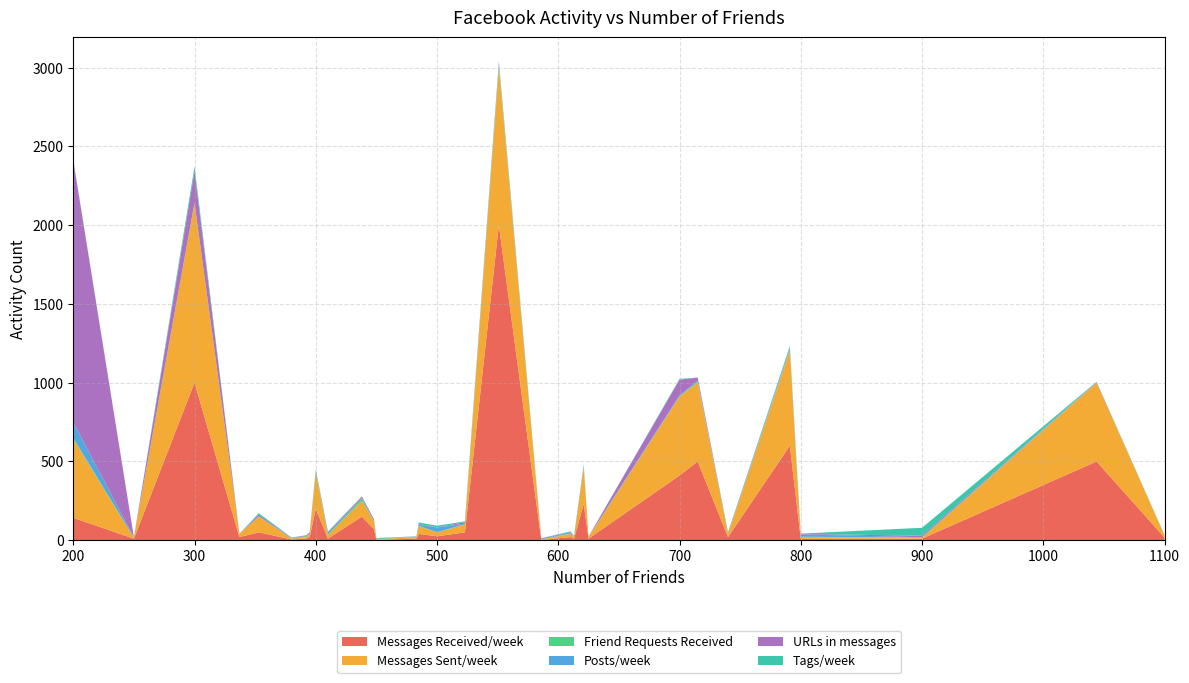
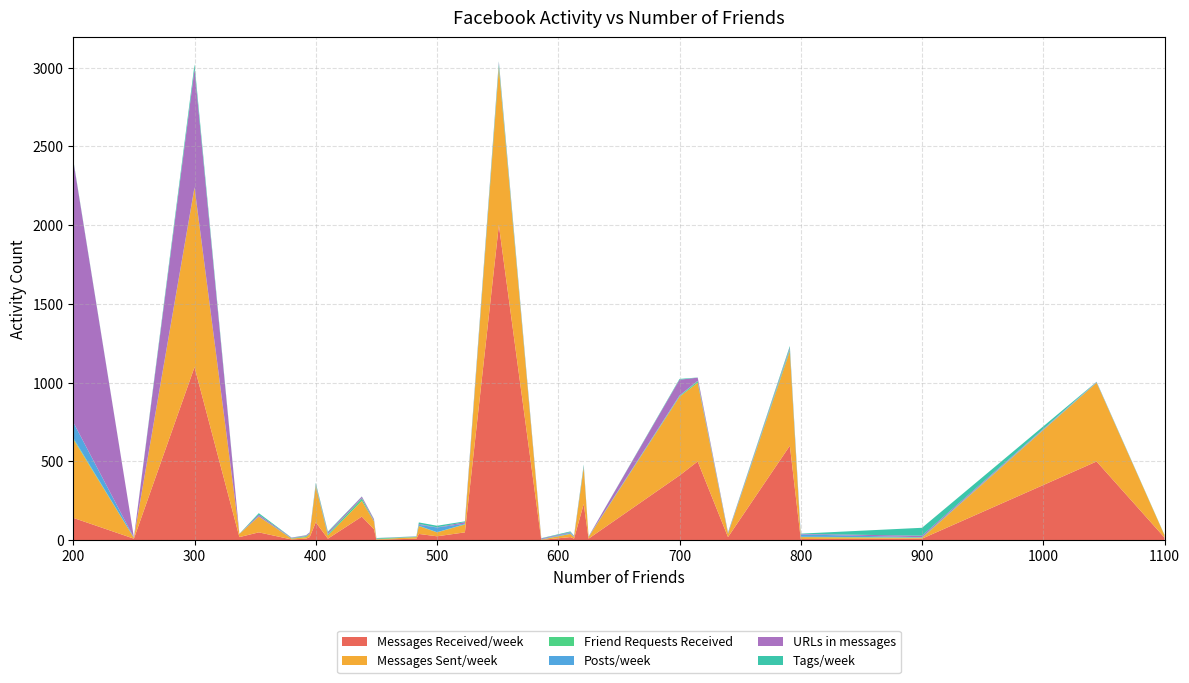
Messages Received/week, 300: 1000 -> 1100
URLs in messages, 300: 200 -> 750
Messages Received/week, 400: 200 -> 110
